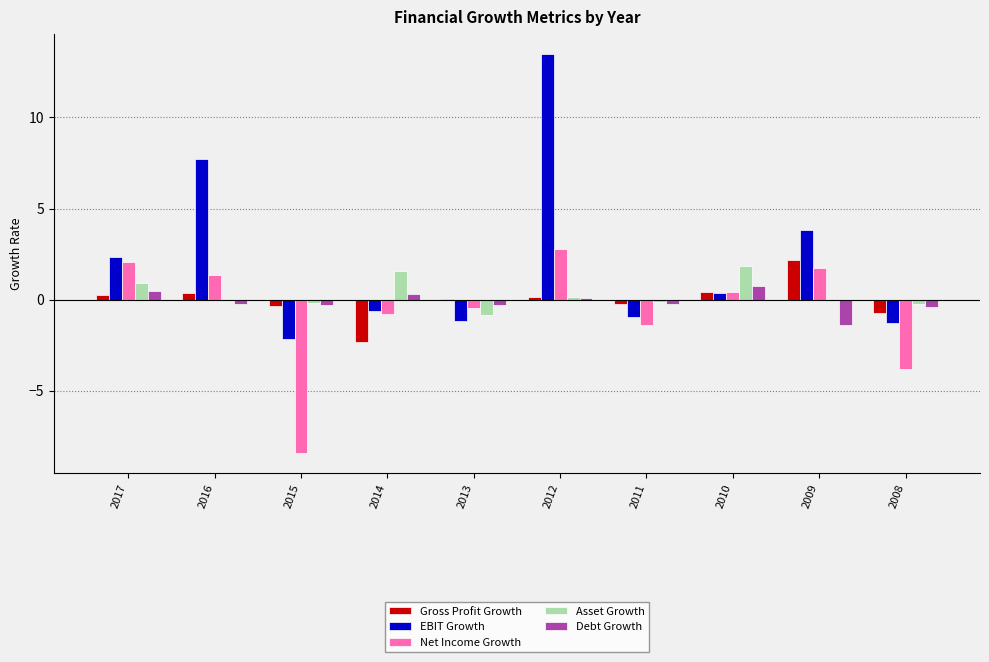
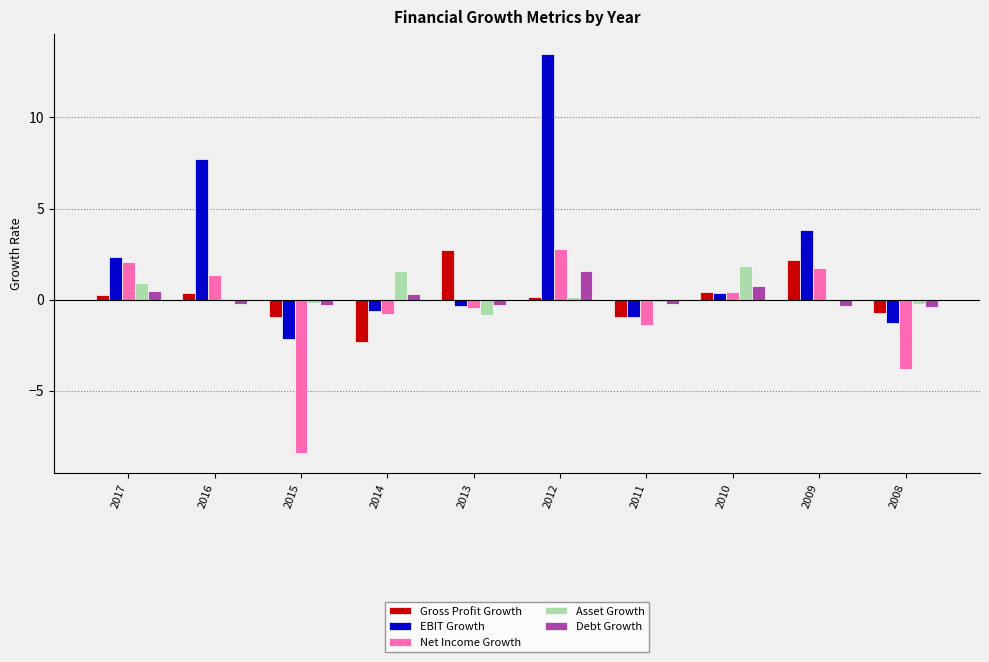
Gross Profit Growth, 2015: -0.4 -> -0.9
Gross Profit Growth, 2013: 0.0 -> 2.7
EBIT Growth, 2013: -1.2 -> -0.4
Debt Growth, 2012: 0.1 -> 1.6
Gross Profit Growth, 2011: -0.2 -> -0.9
Debt Growth, 2009: -1.4 -> -0.3
